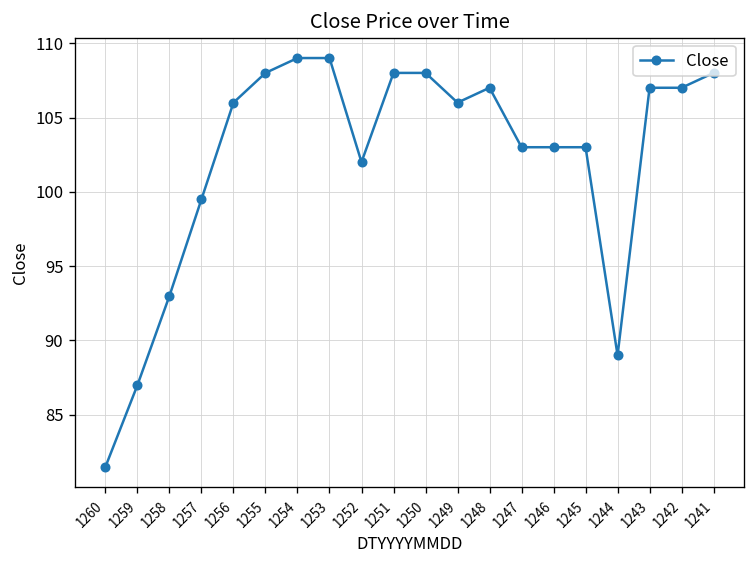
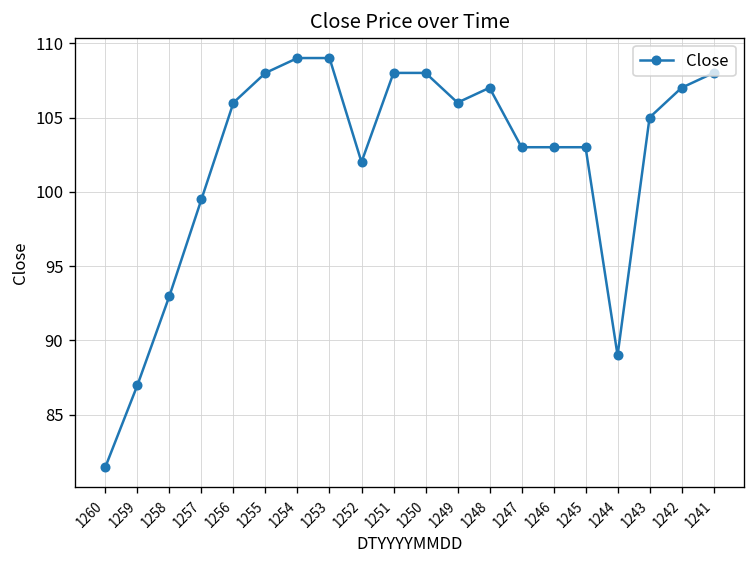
1243: 107 -> 105
